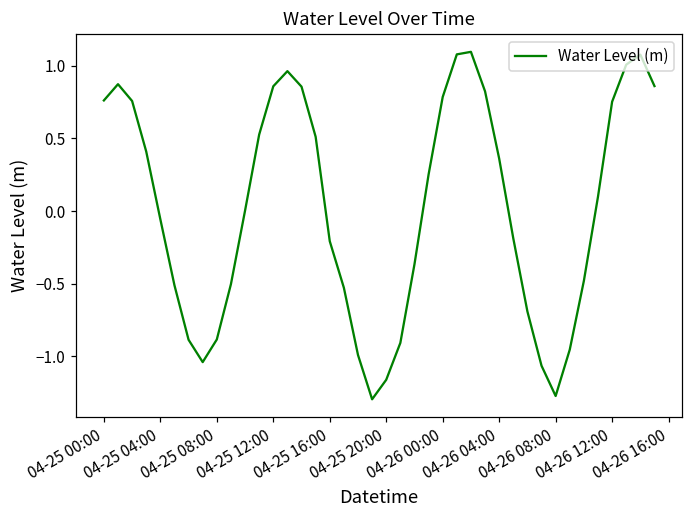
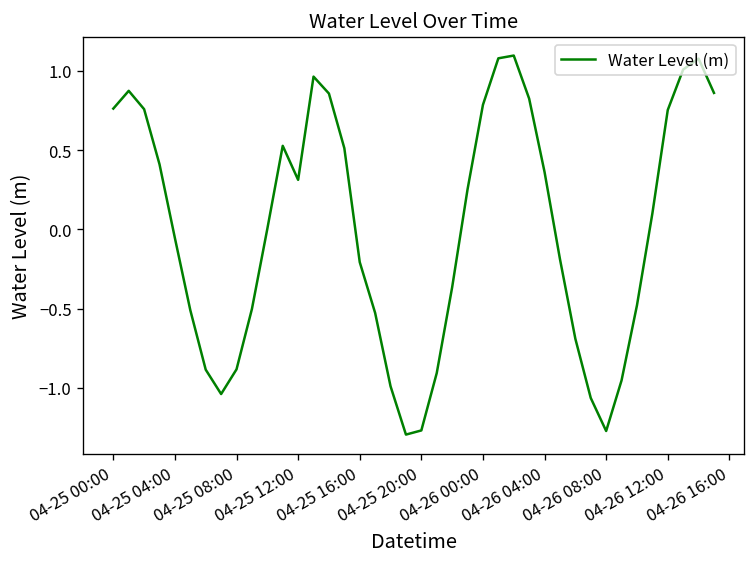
04-25 12:00: 0.86 -> 0.31
04-25 20:00: -1.16 -> -1.27
